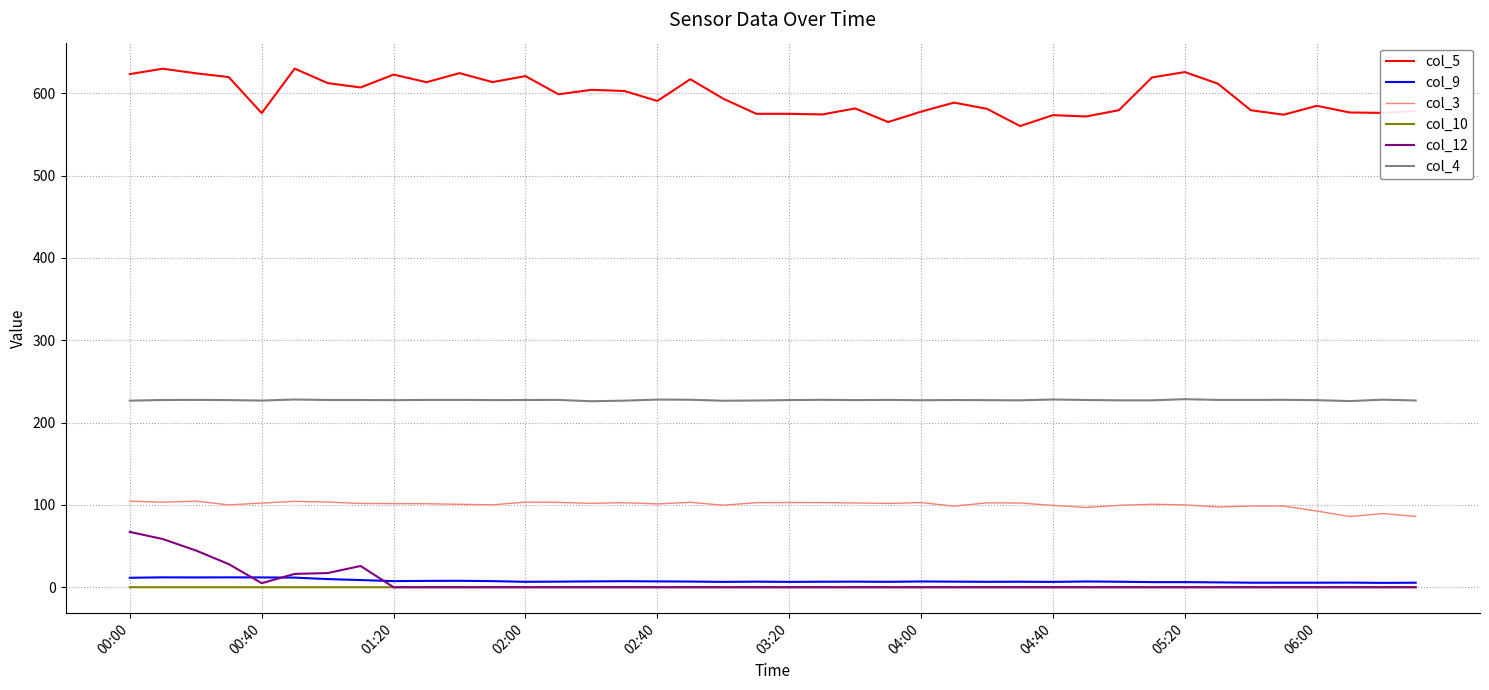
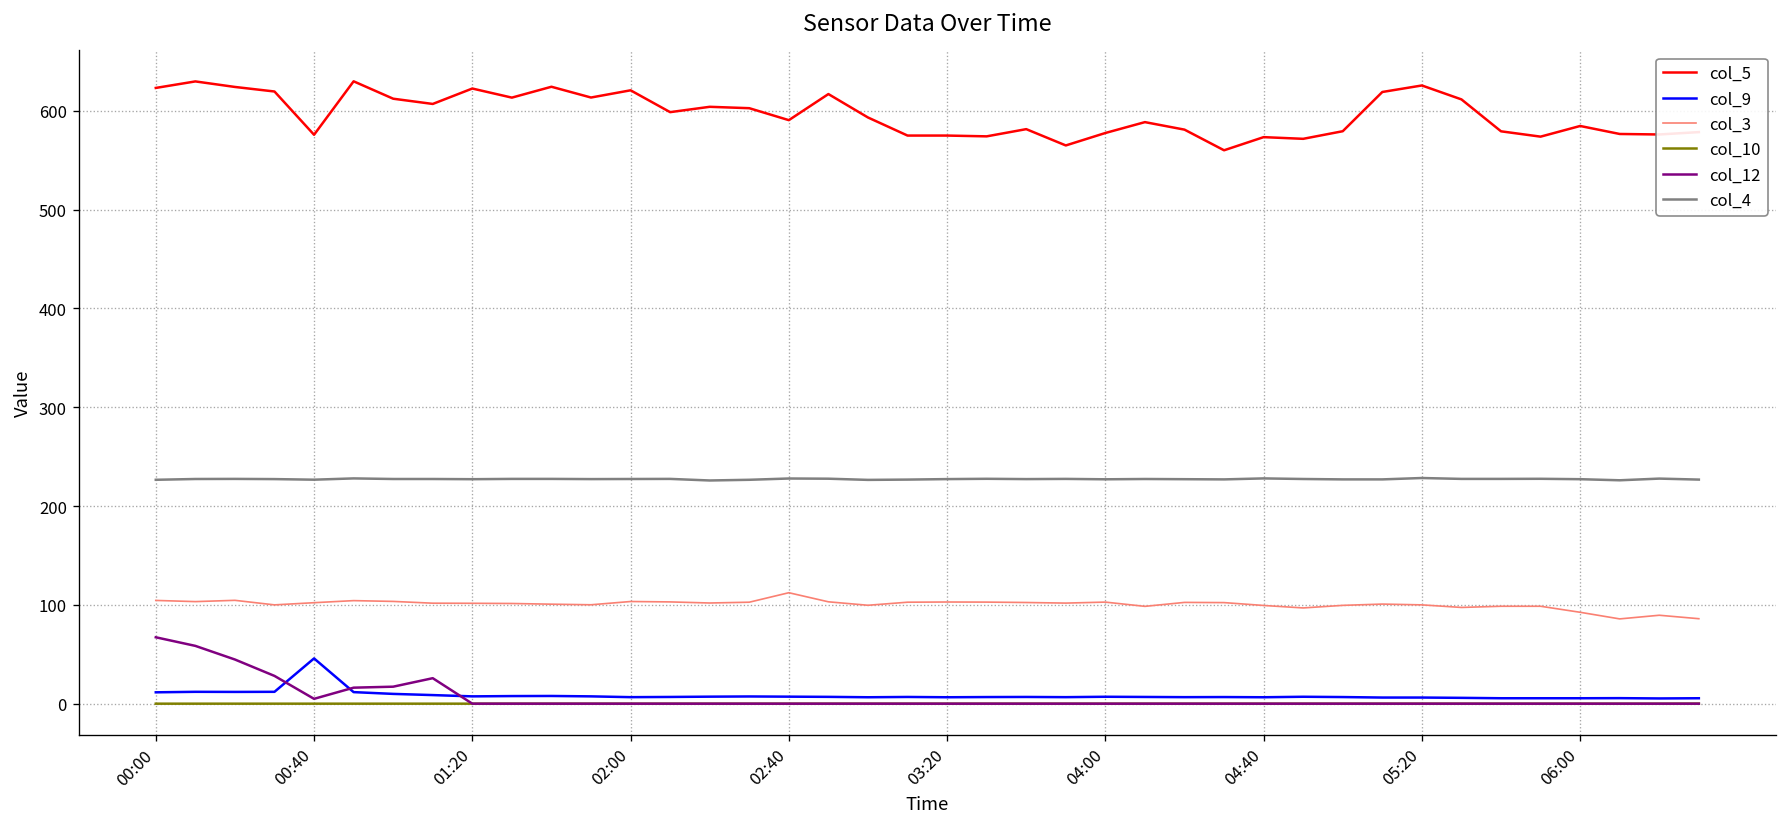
col_9, 00:40: 10 -> 50
col_3, 02:40: 100 -> 110
